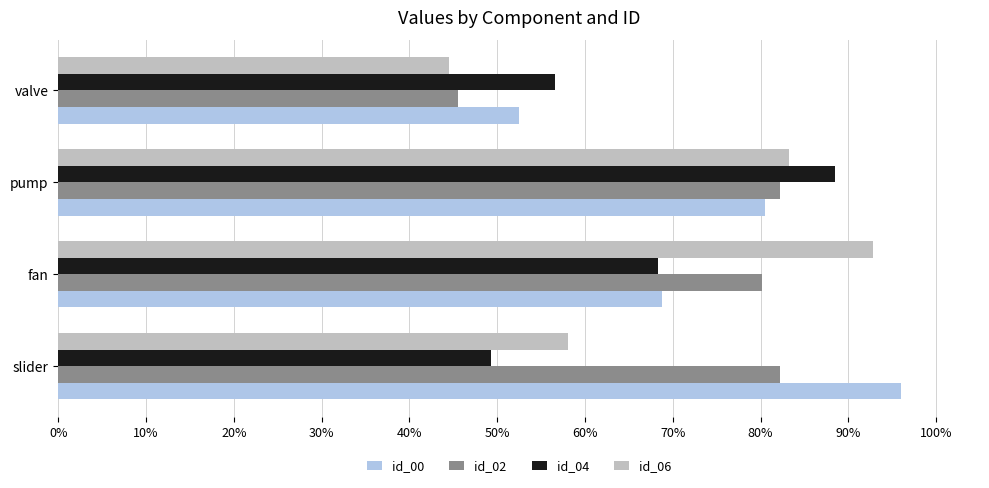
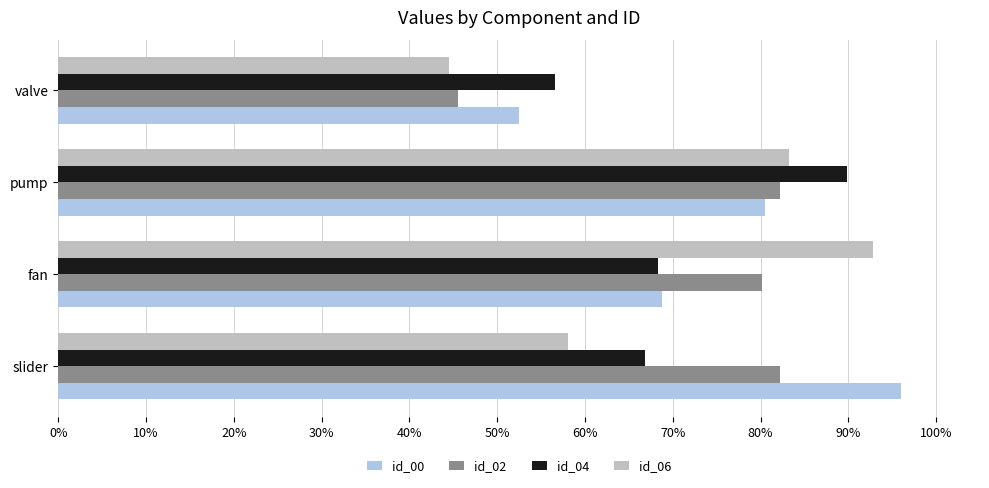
id_04, pump: 89% -> 90%
id_04, slider: 49% -> 67%
